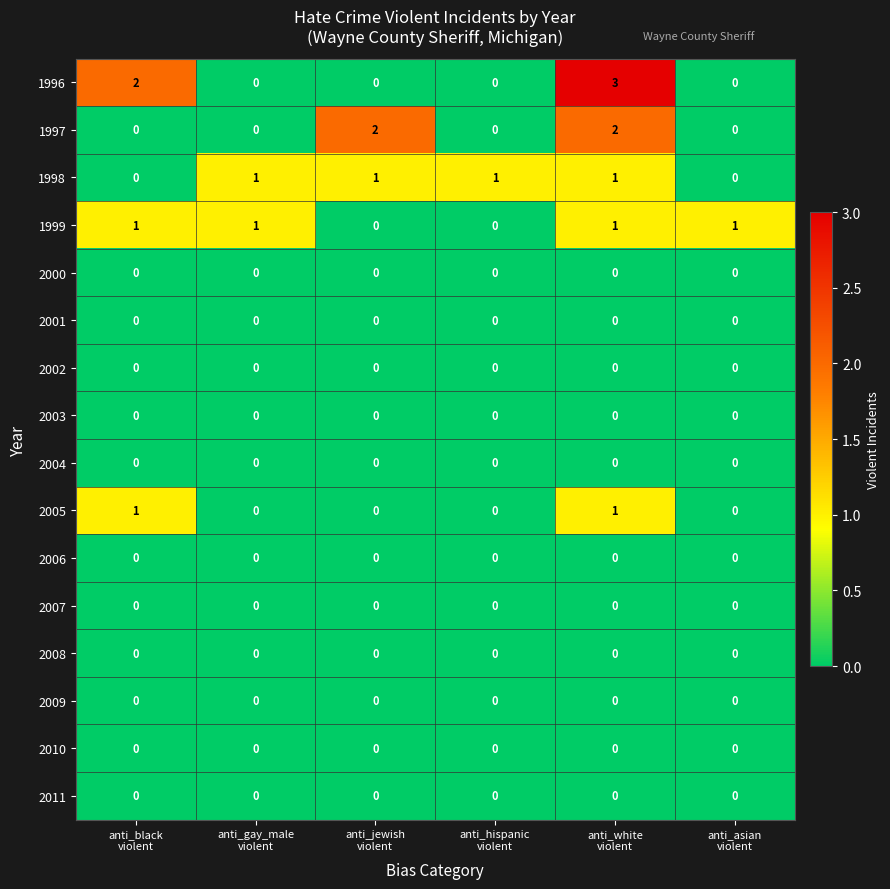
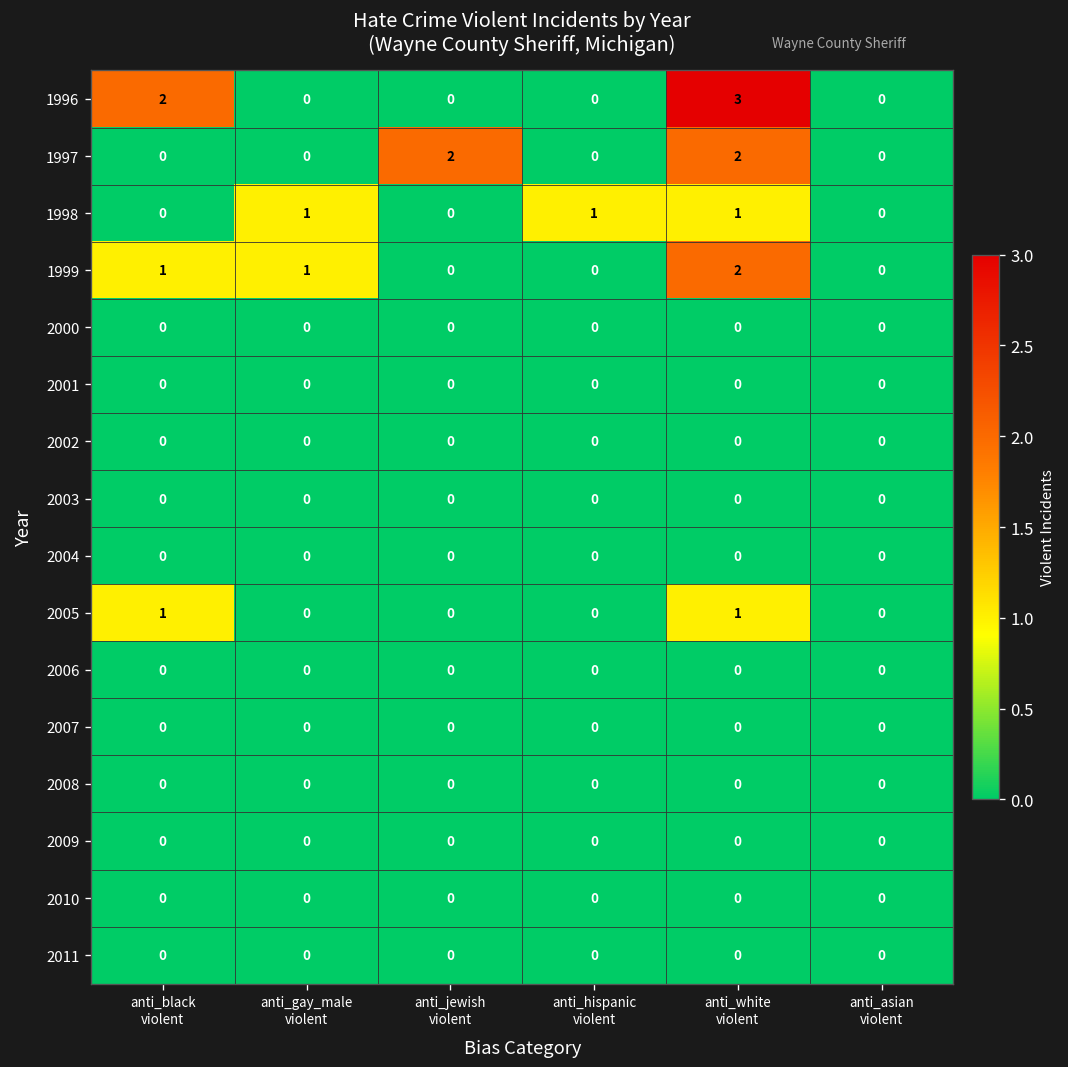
1998, anti_jewish violent: 1 -> 0
1999, anti_white violent: 1 -> 2
1999, anti_asian violent: 1 -> 0
